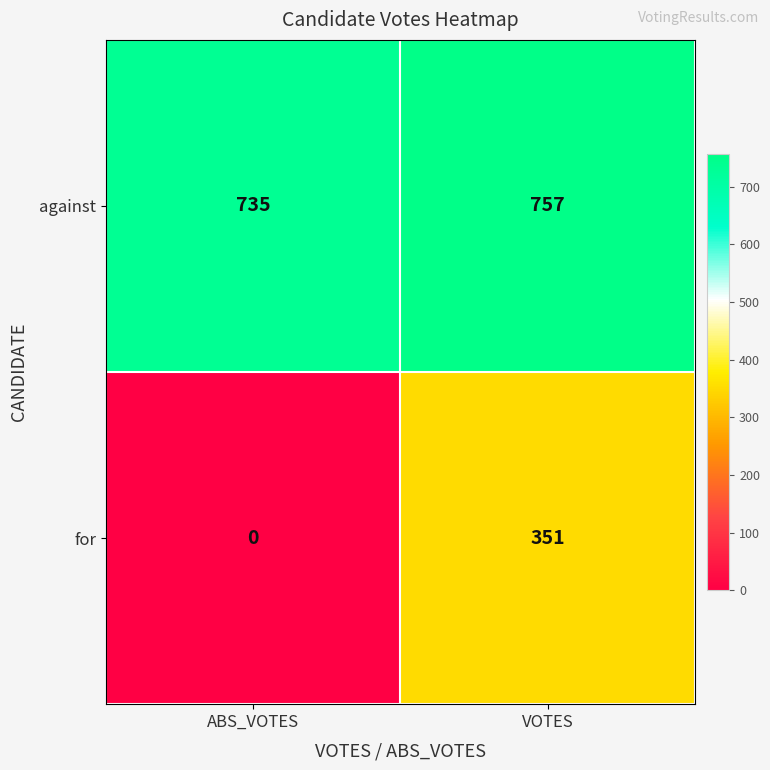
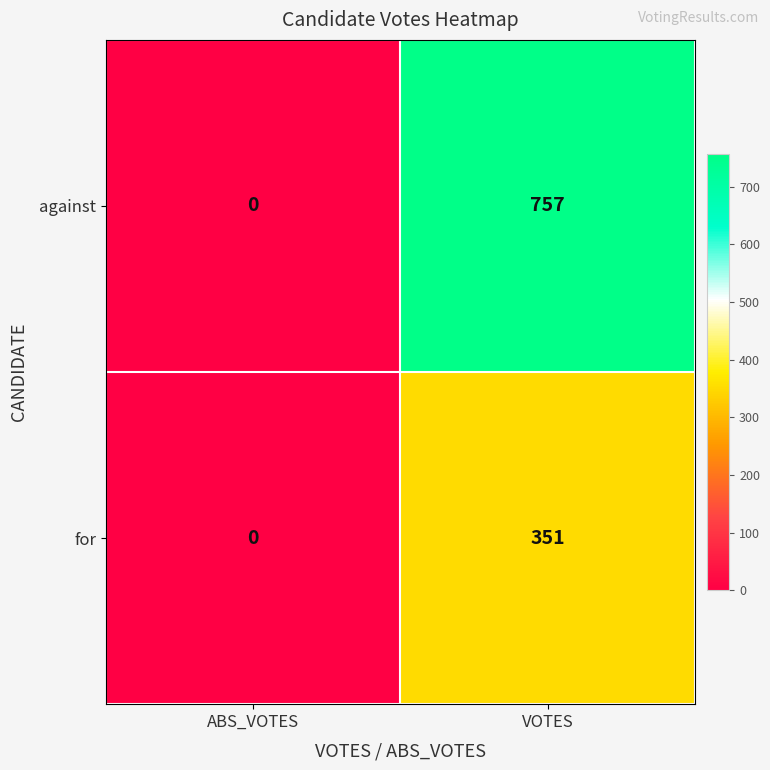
against, ABS_VOTES: 735 -> 0
